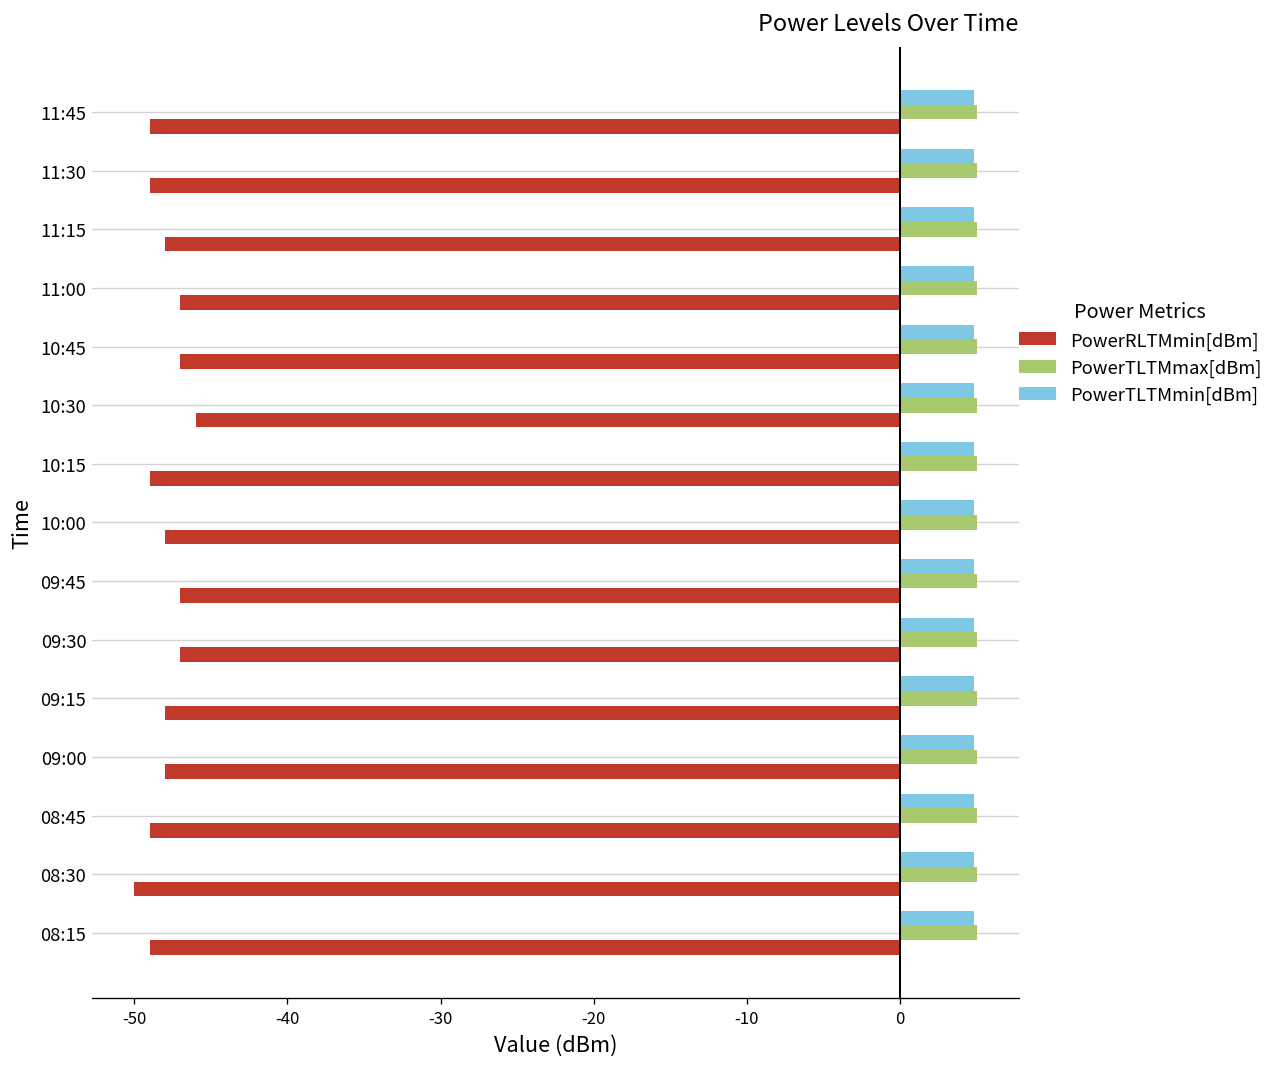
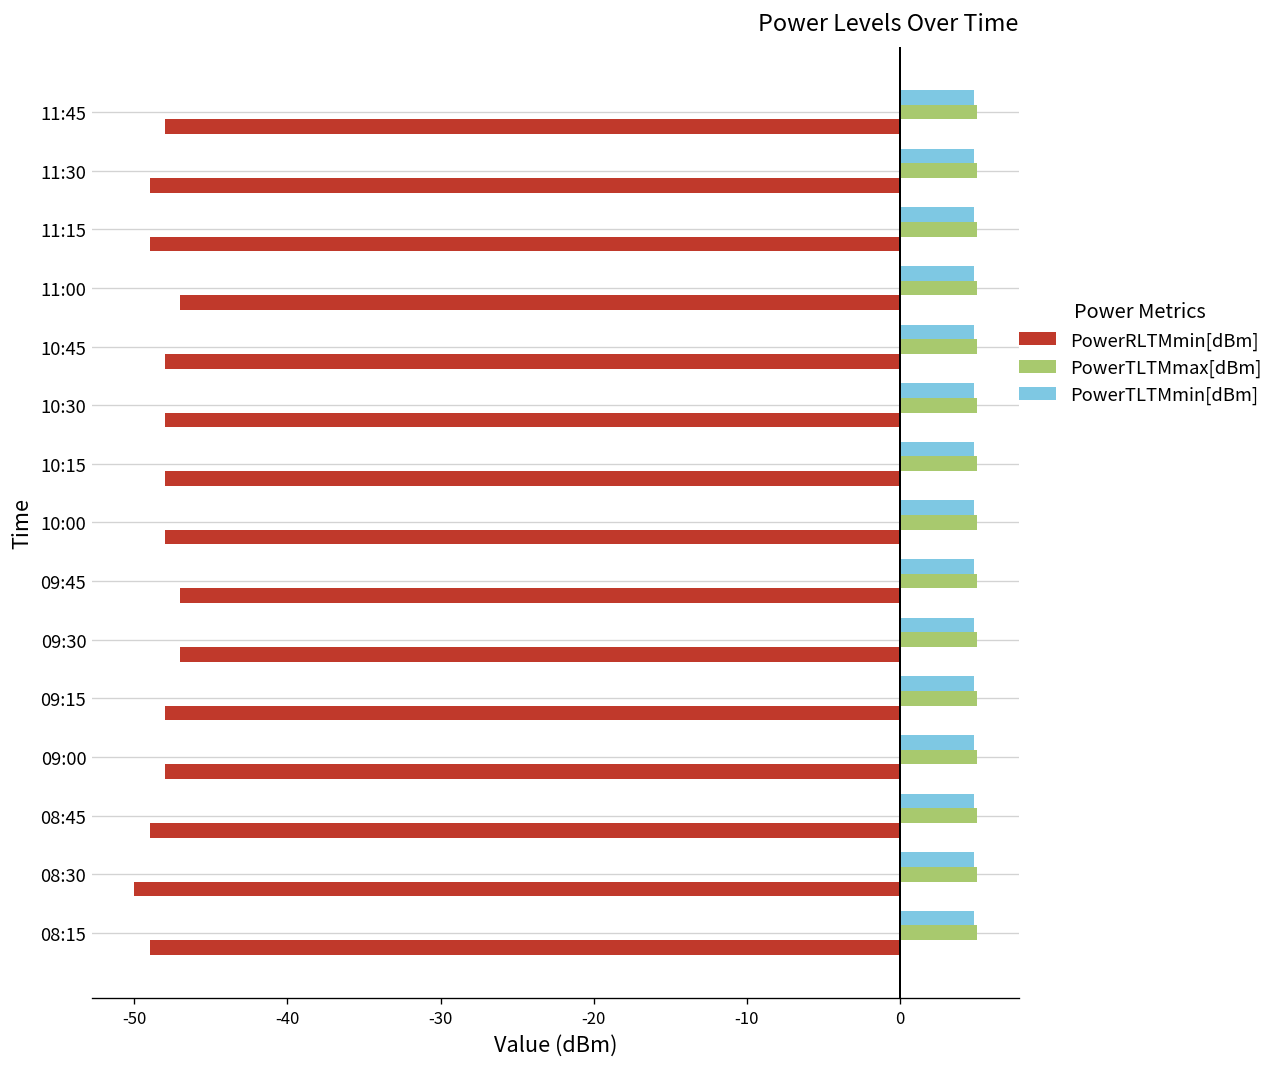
PowerRLTMmin[dBm], 11:45: -49 -> -48
PowerRLTMmin[dBm], 11:15: -48 -> -49
PowerRLTMmin[dBm], 10:45: -47 -> -48
PowerRLTMmin[dBm], 10:30: -46 -> -48
PowerRLTMmin[dBm], 10:15: -49 -> -48
